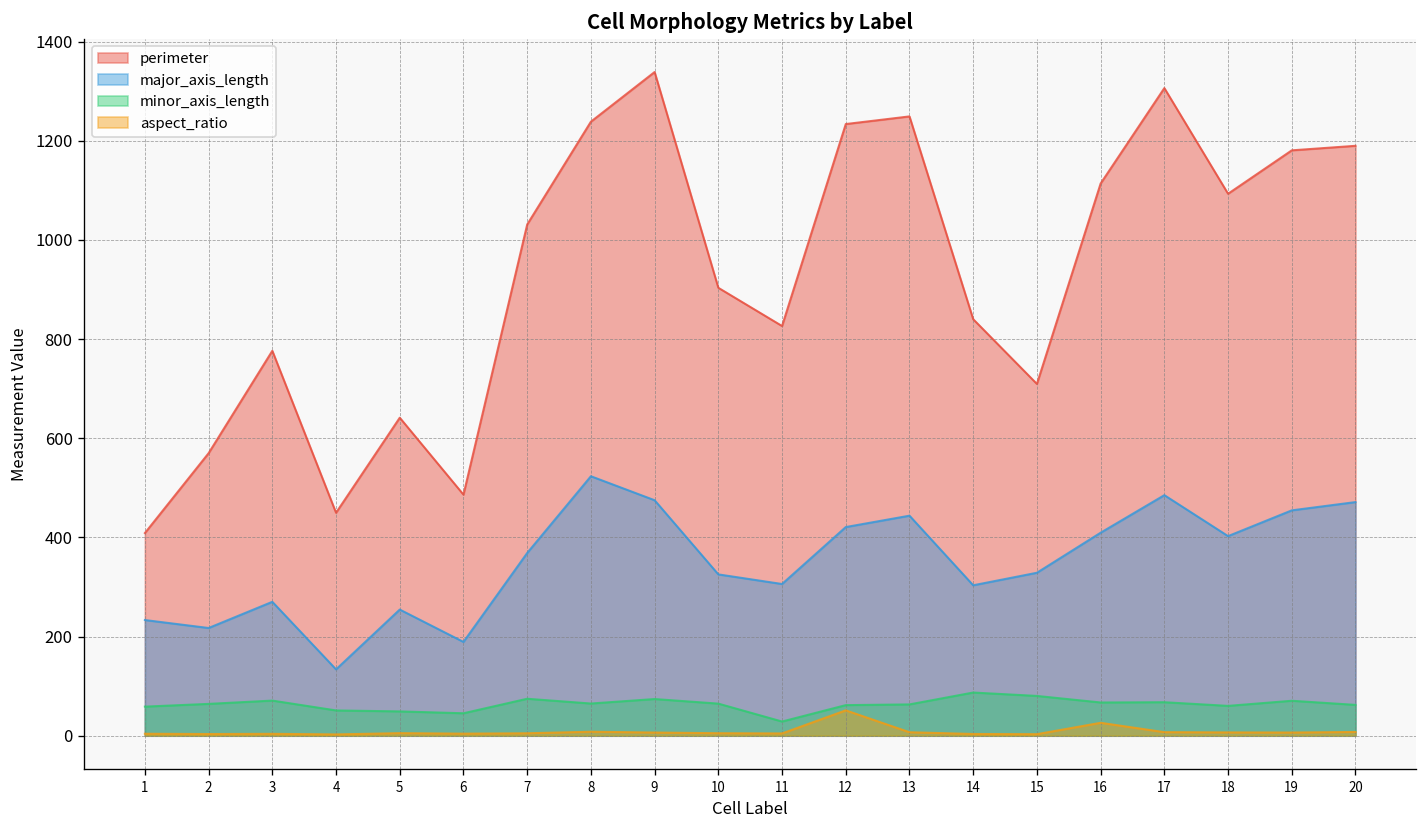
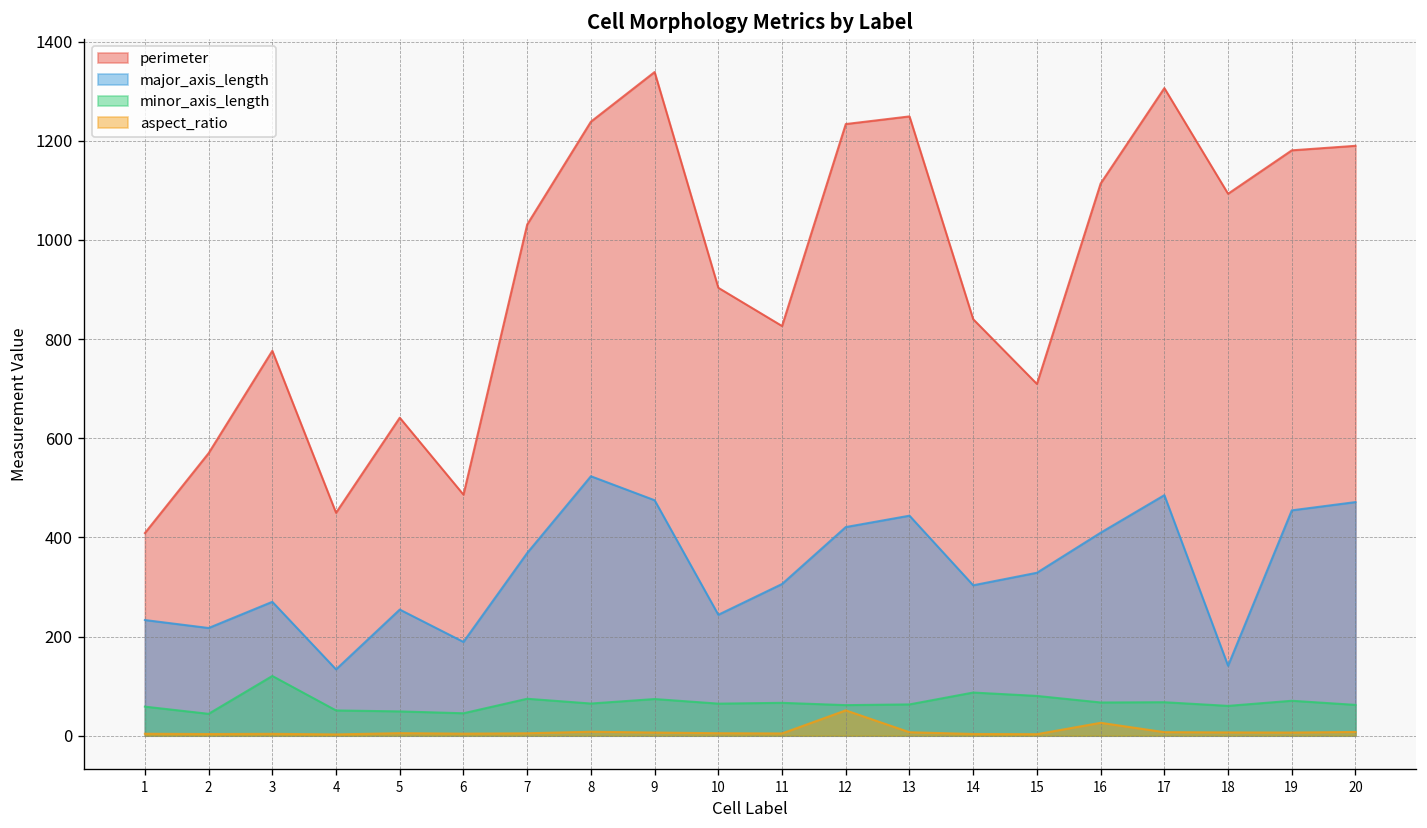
minor_axis_length, 2: 60 -> 40
minor_axis_length, 3: 70 -> 120
major_axis_length, 10: 330 -> 240
minor_axis_length, 11: 30 -> 70
major_axis_length, 18: 400 -> 140
